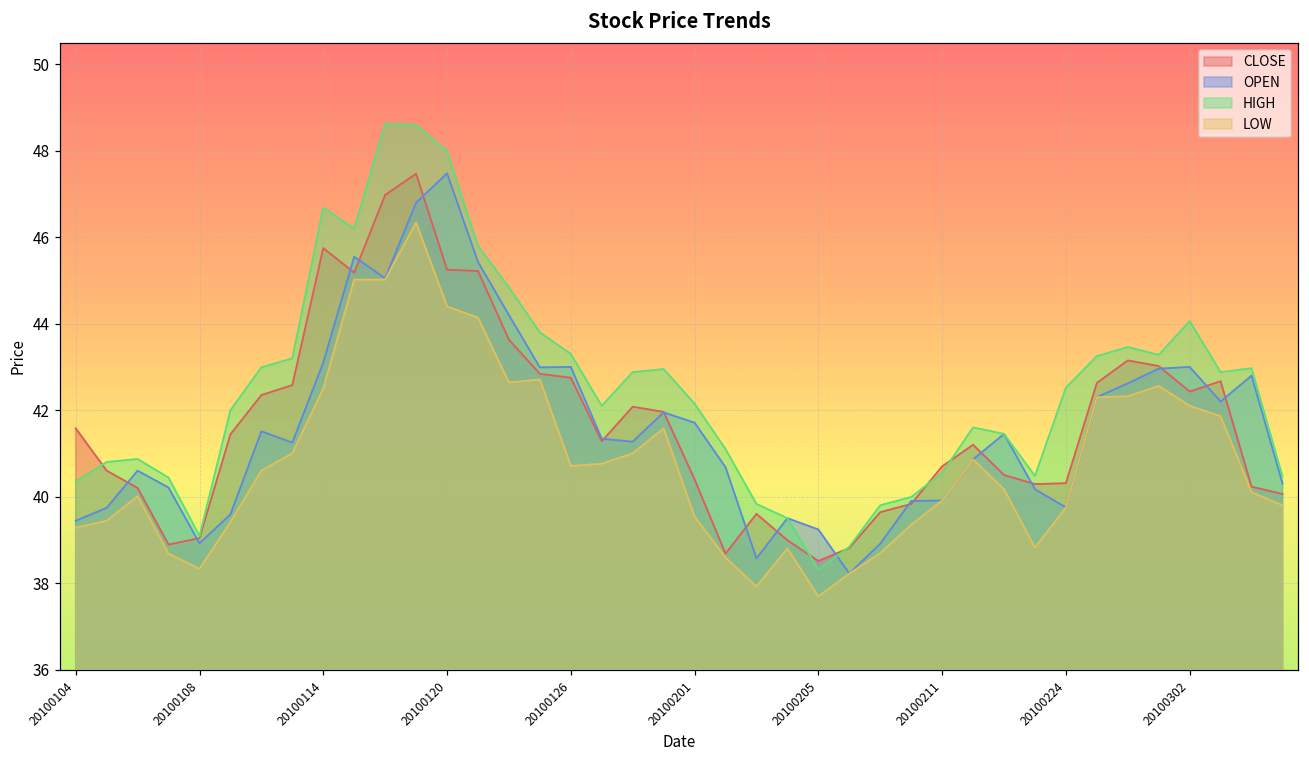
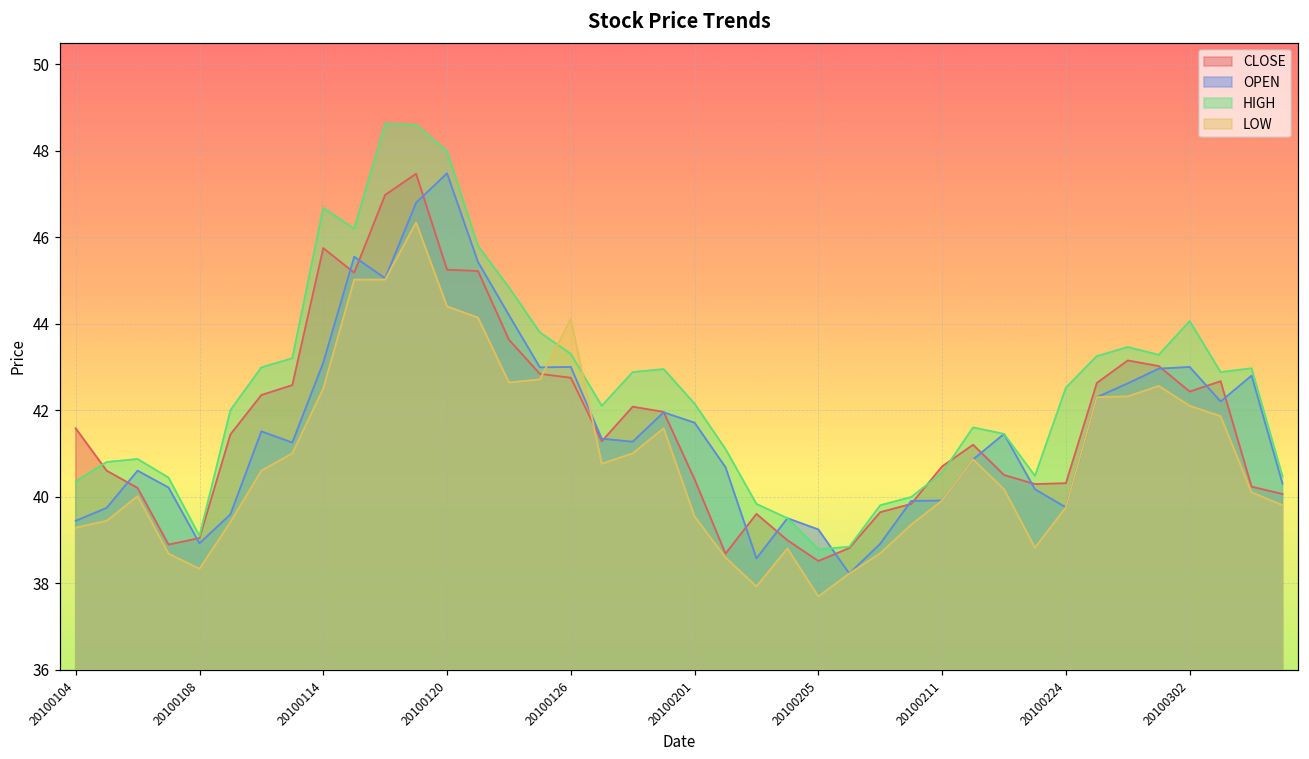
LOW, 20100126: 40.7 -> 44.1
HIGH, 20100205: 38.3 -> 38.8
